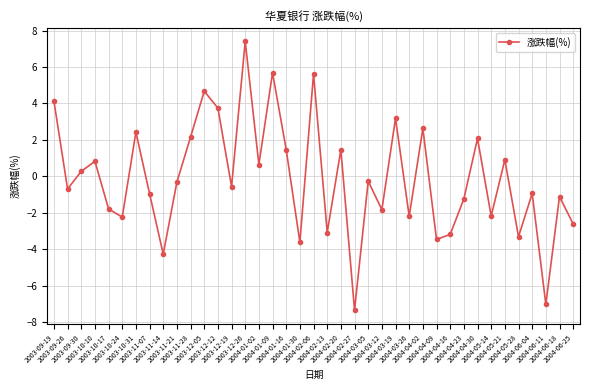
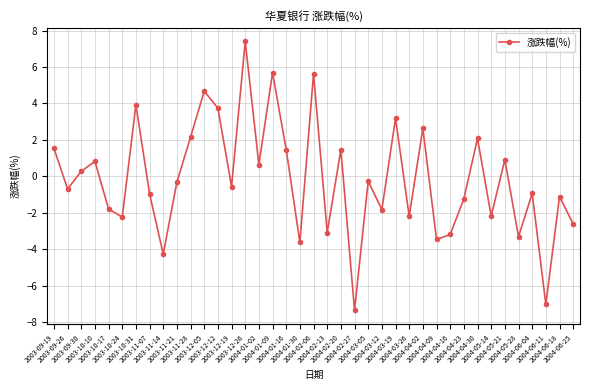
2003-09-19: 4.1 -> 1.5
2003-10-31: 2.4 -> 3.9
